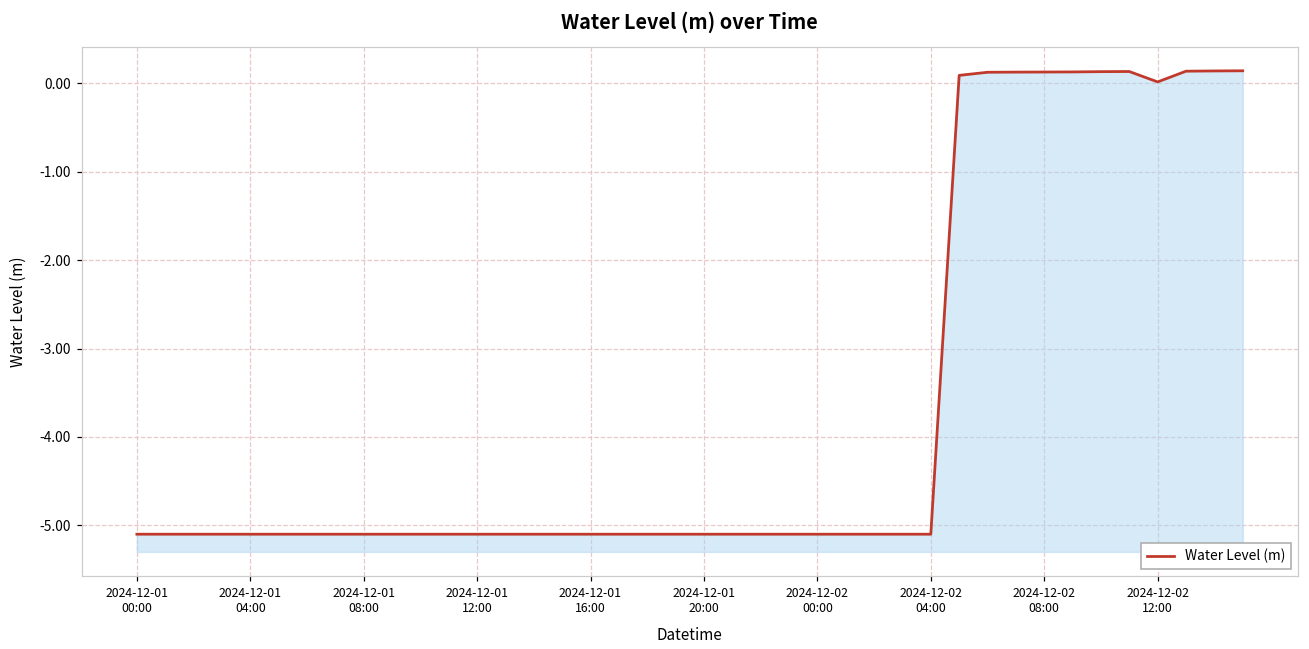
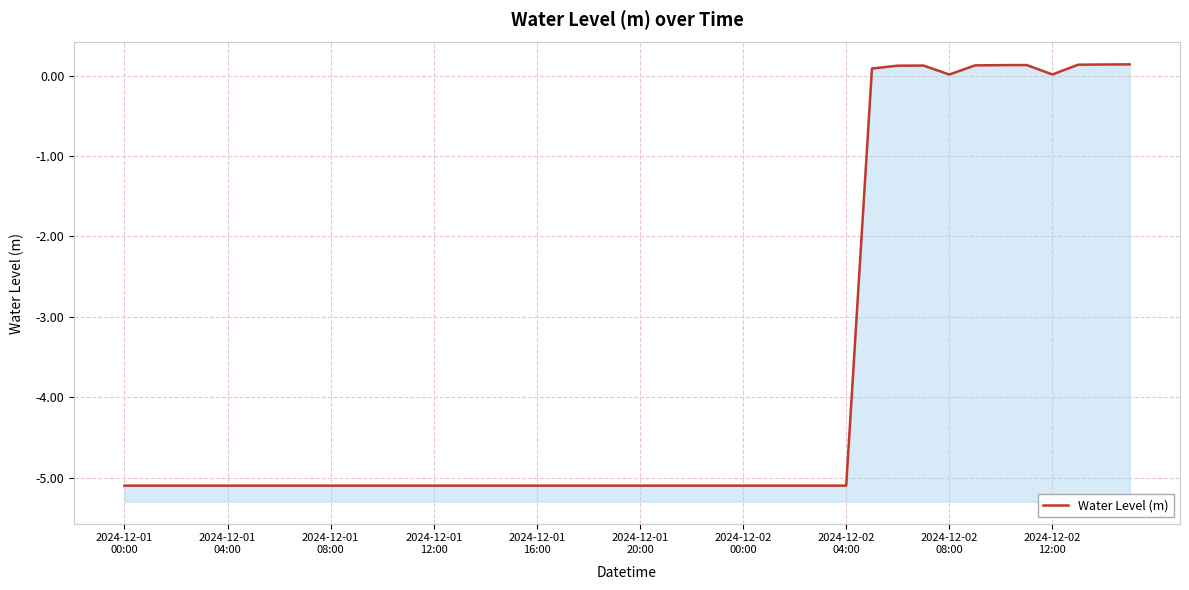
2024-12-02 08:00: 0.1 -> 0.0
